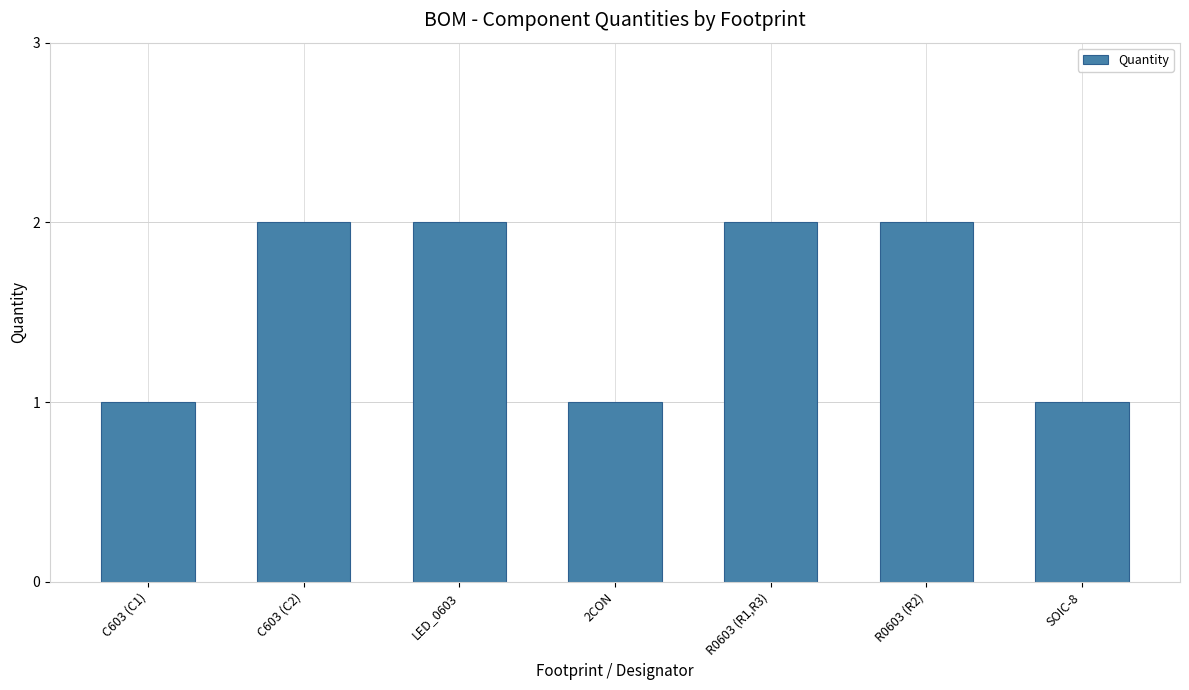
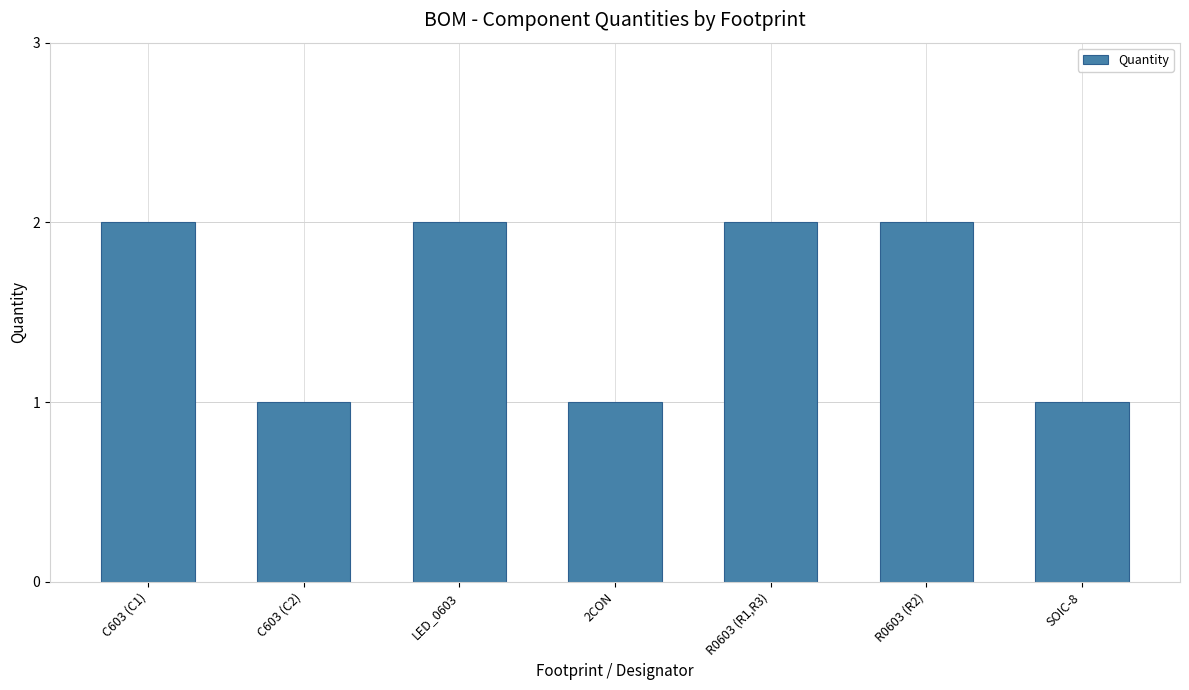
C603 (C1): 1 -> 2
C603 (C2): 2 -> 1
